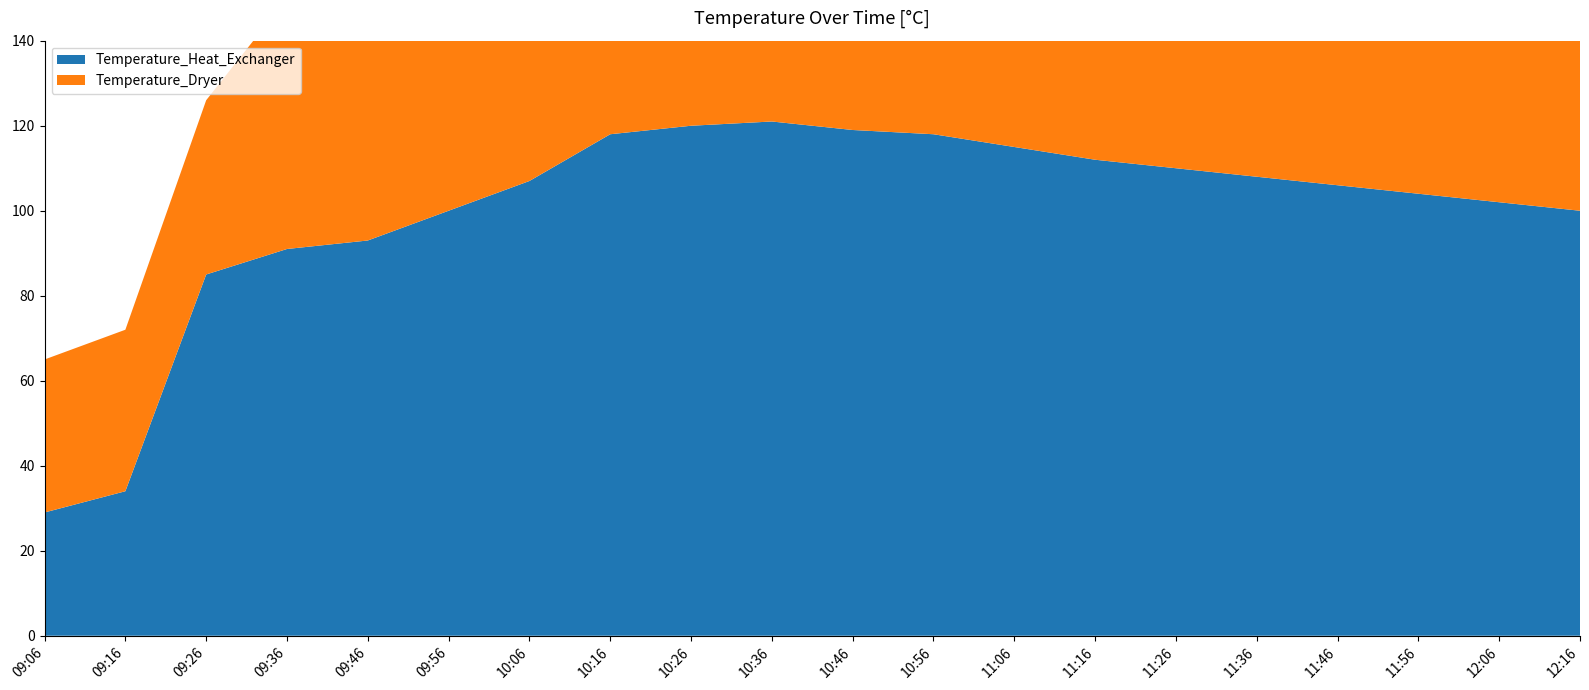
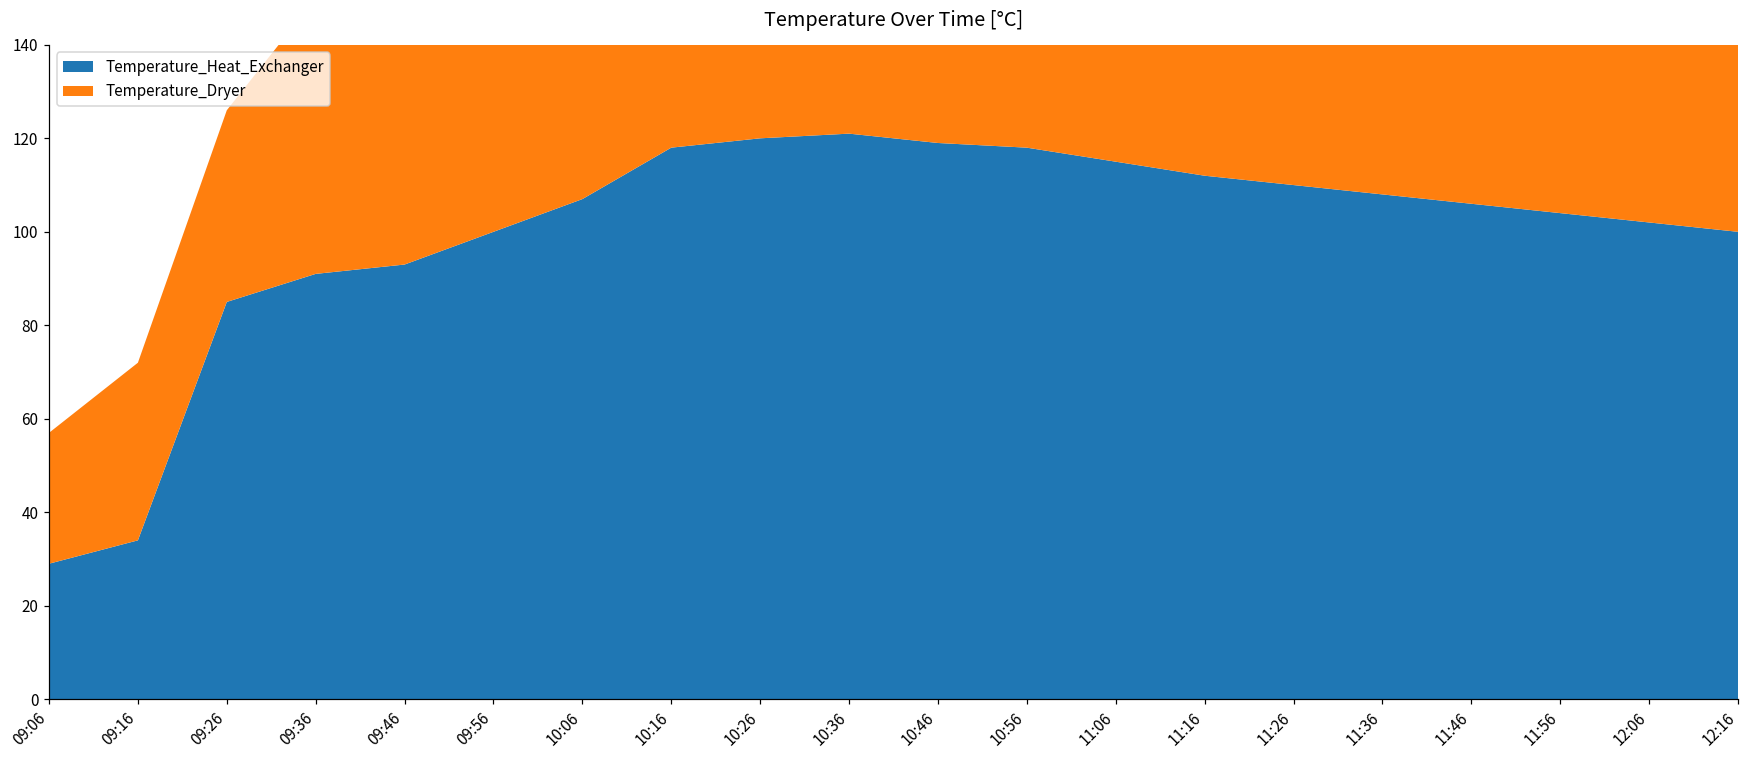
Temperature_Dryer, 09:06: 36 -> 28
